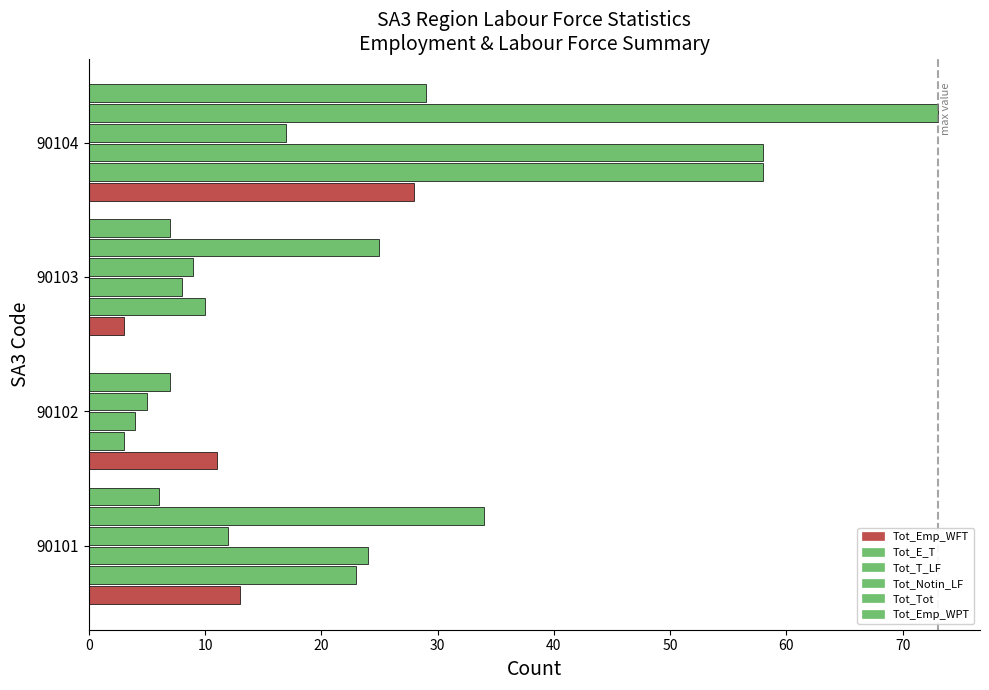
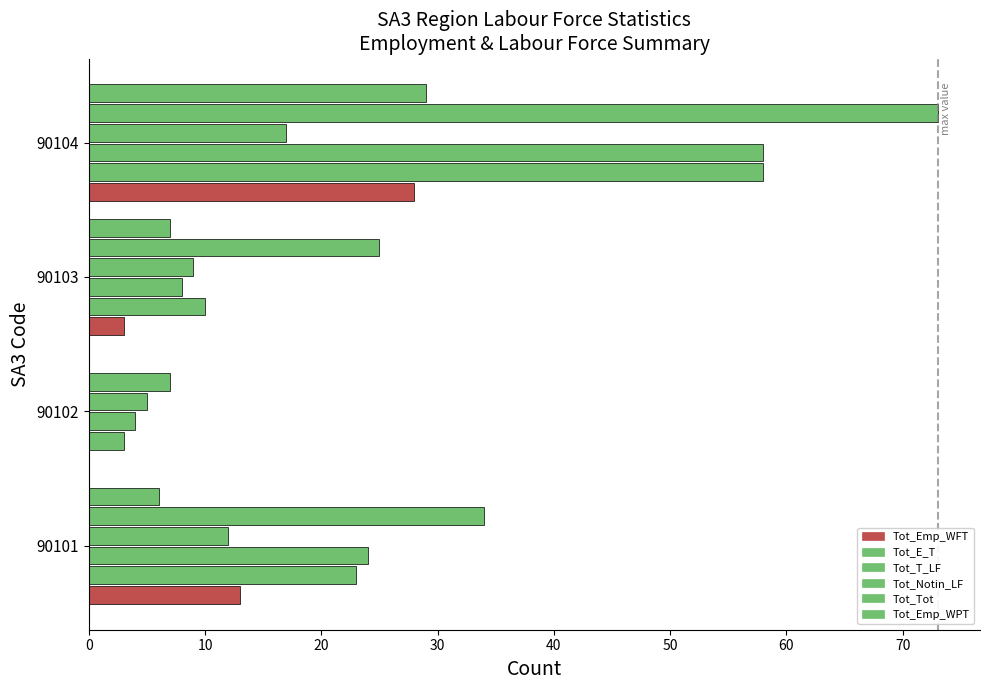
Tot_Emp_WFT, 90102: 11 -> 0
